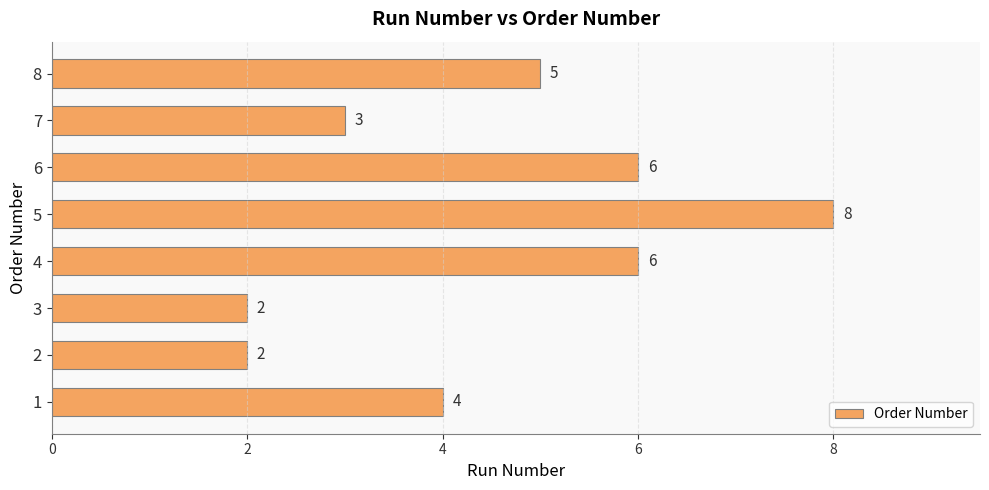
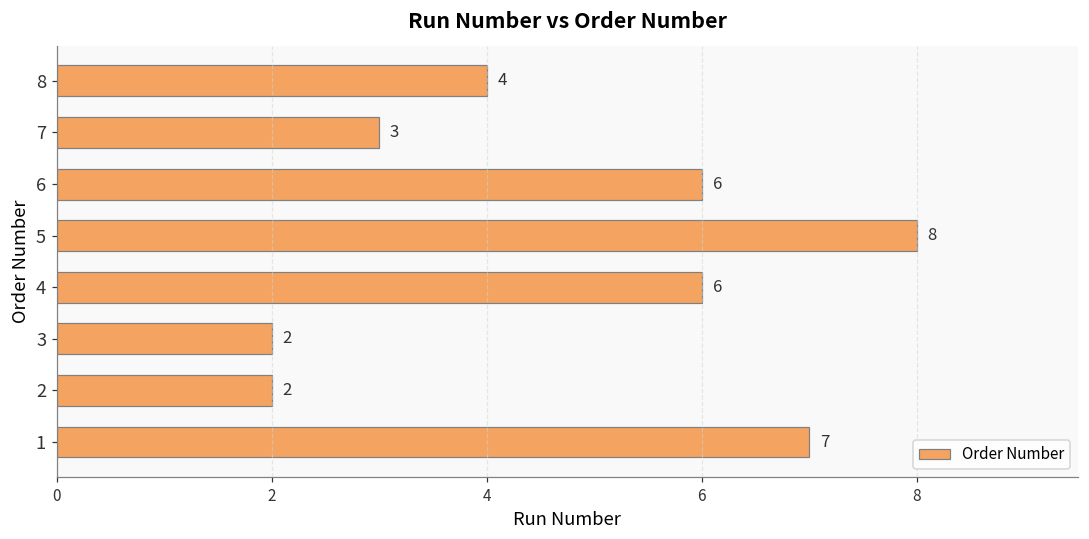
8: 5 -> 4
1: 4 -> 7
